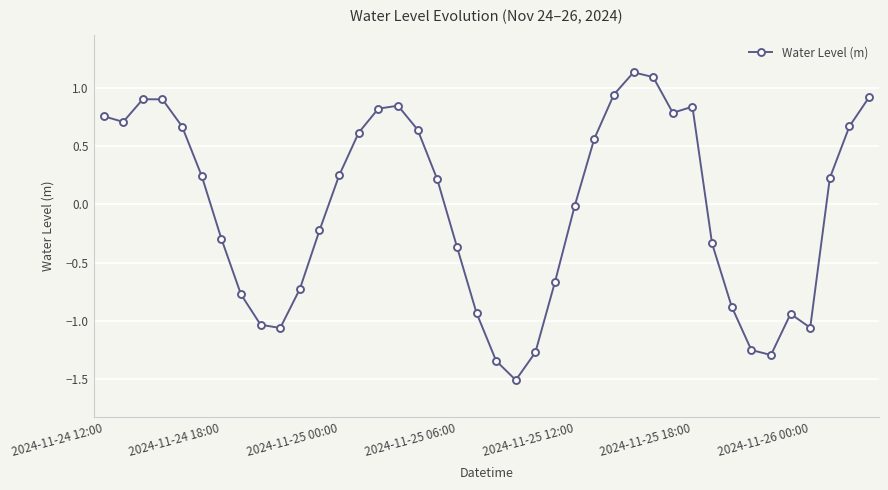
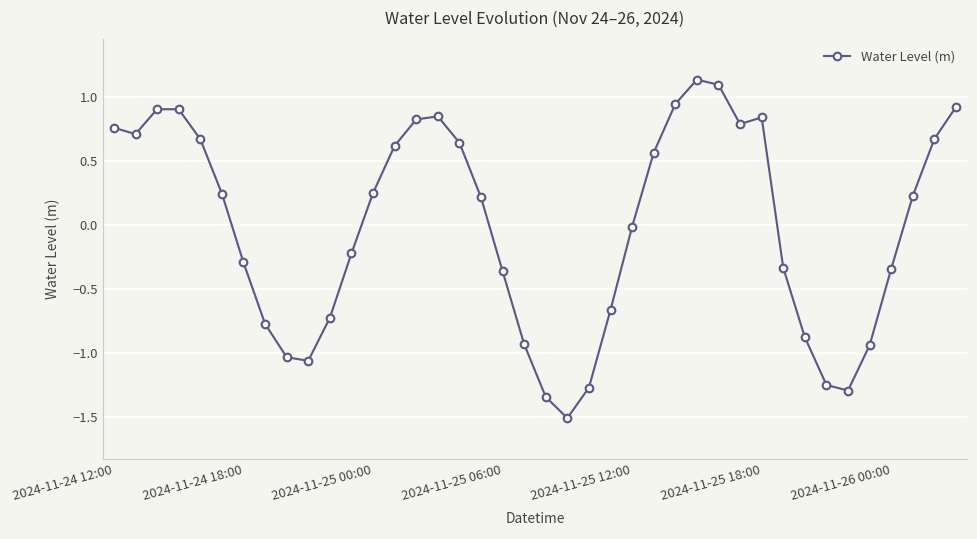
2024-11-26 00:00: -1.06 -> -0.34
